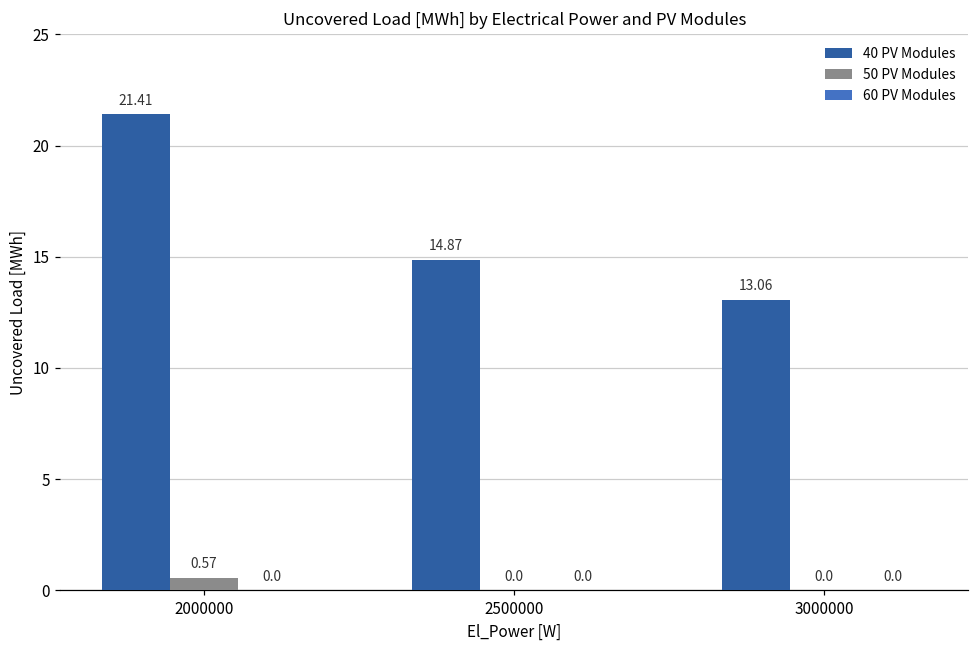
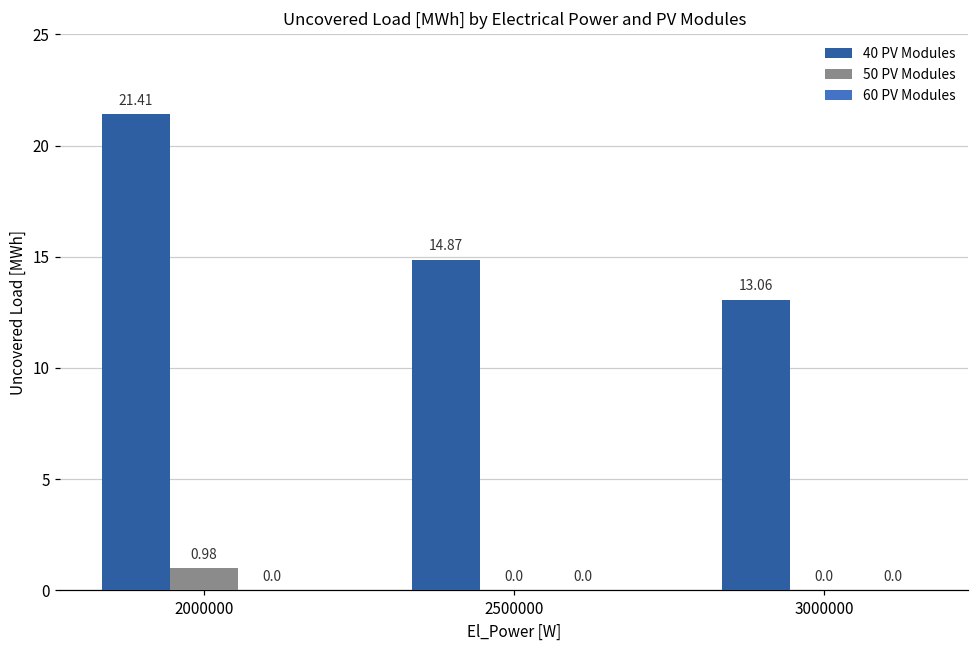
50 PV Modules, 2000000: 0.57 -> 0.98
